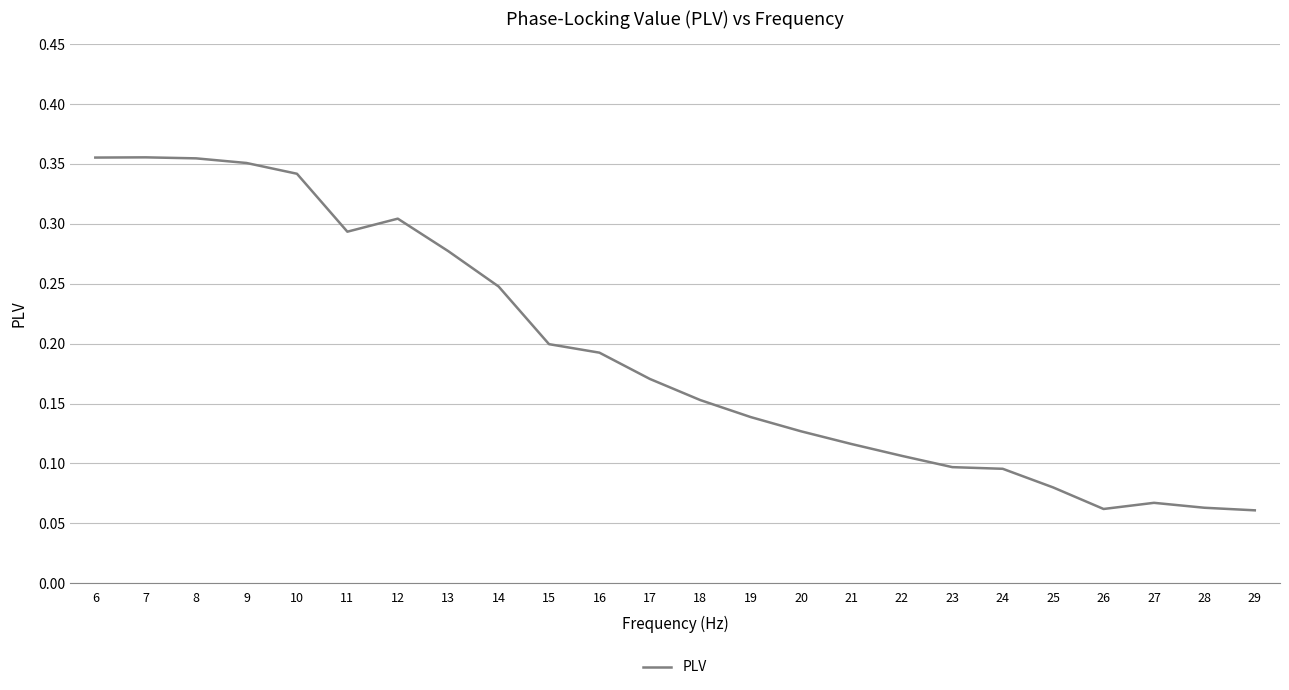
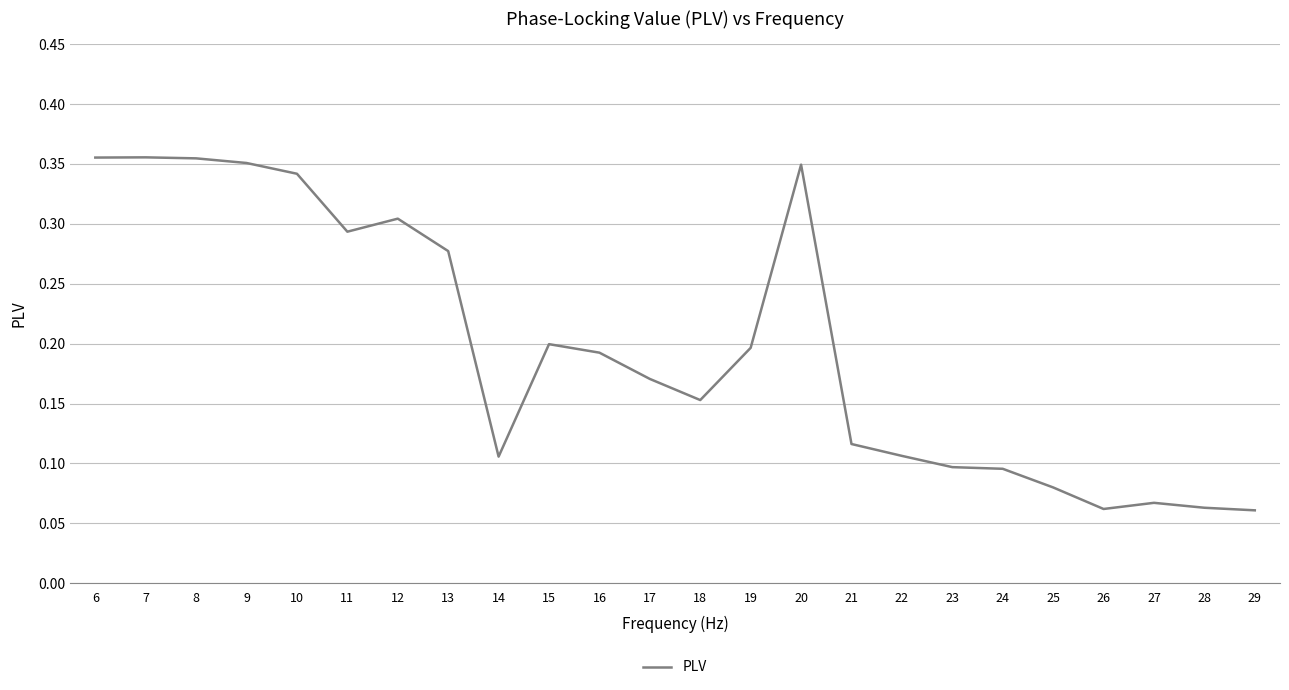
14: 0.248 -> 0.106
19: 0.139 -> 0.197
20: 0.127 -> 0.349
